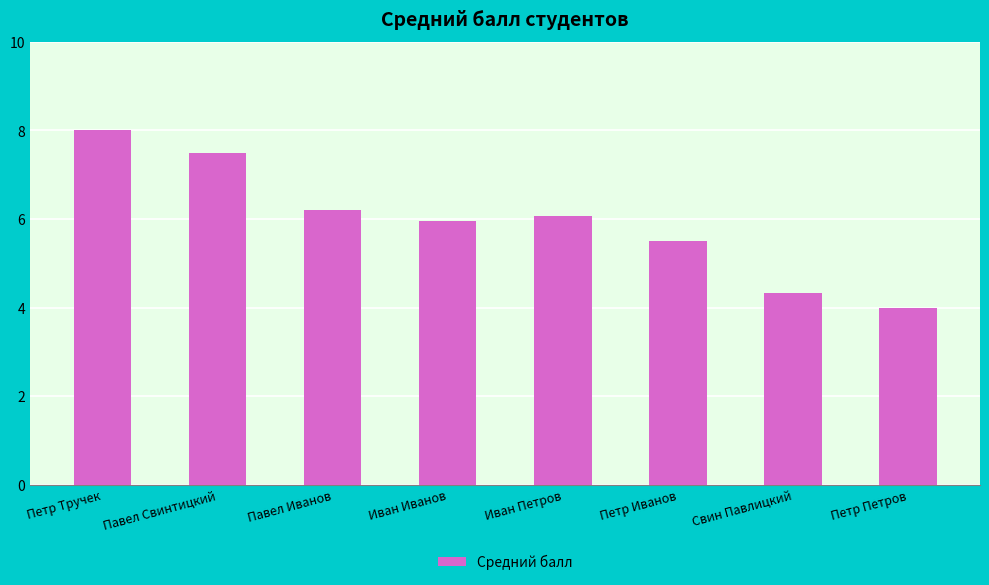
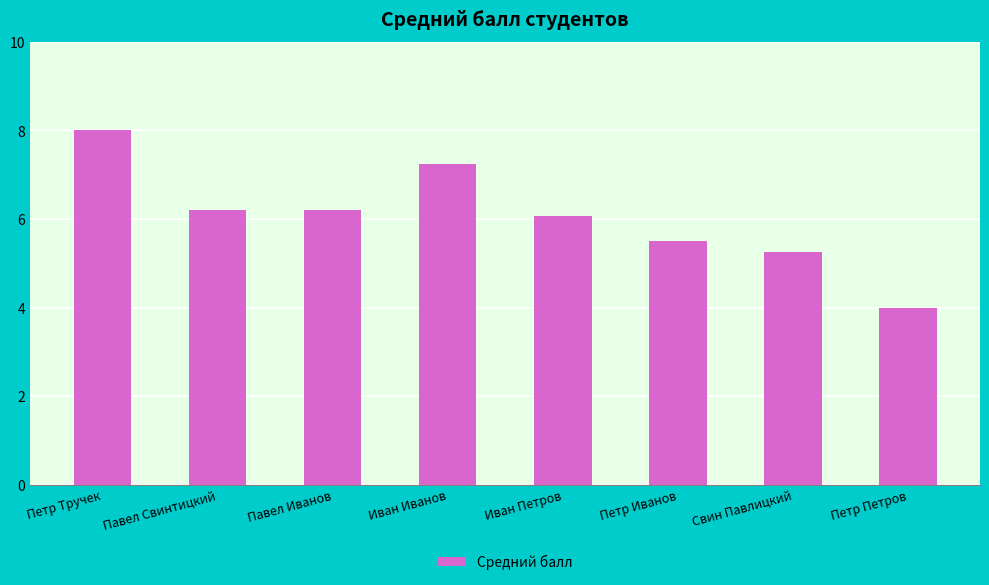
Павел Свинтицкий: 7.5 -> 6.2
Иван Иванов: 6.0 -> 7.3
Свин Павлицкий: 4.3 -> 5.3
